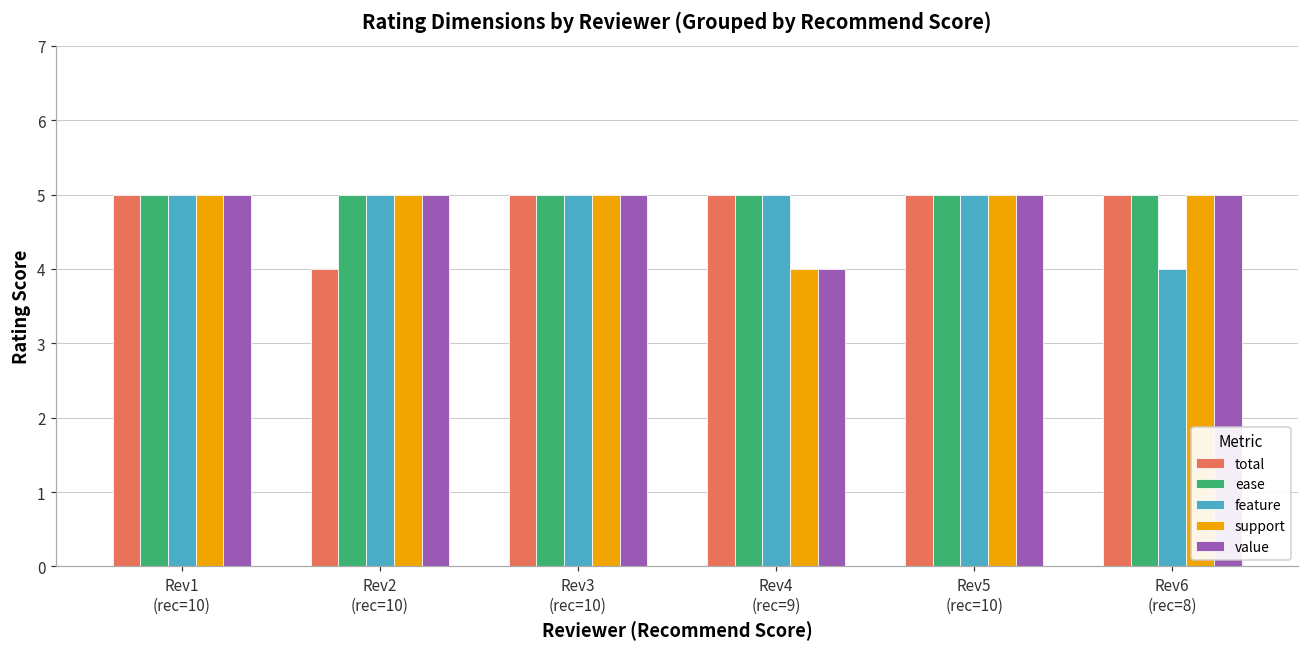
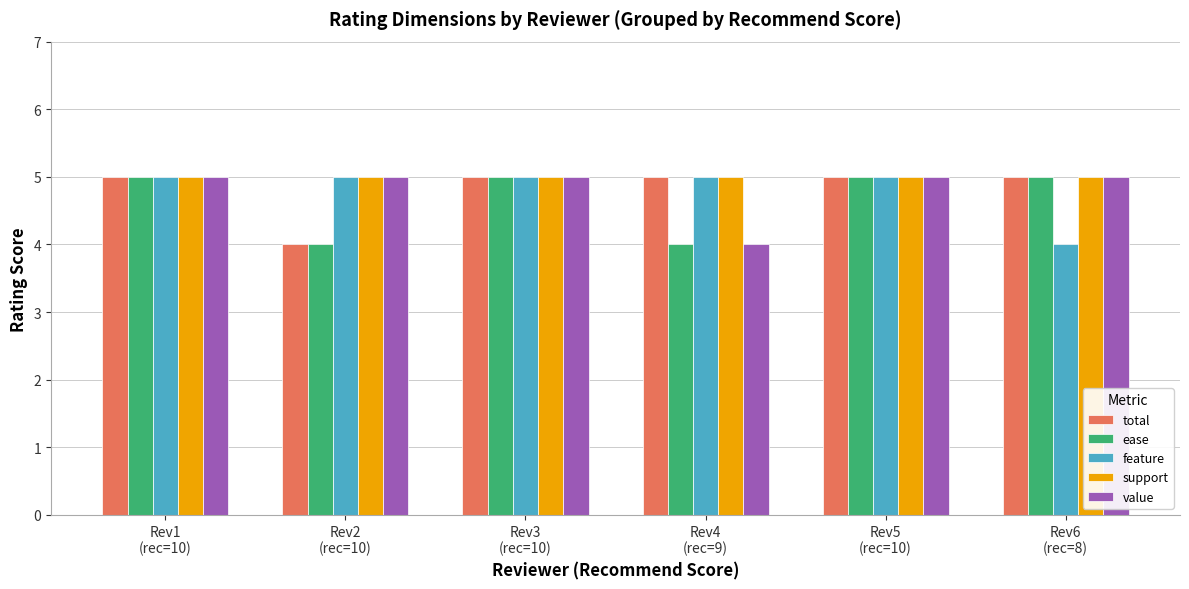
ease, Rev2 (rec=10): 5 -> 4
ease, Rev4 (rec=9): 5 -> 4
support, Rev4 (rec=9): 4 -> 5
